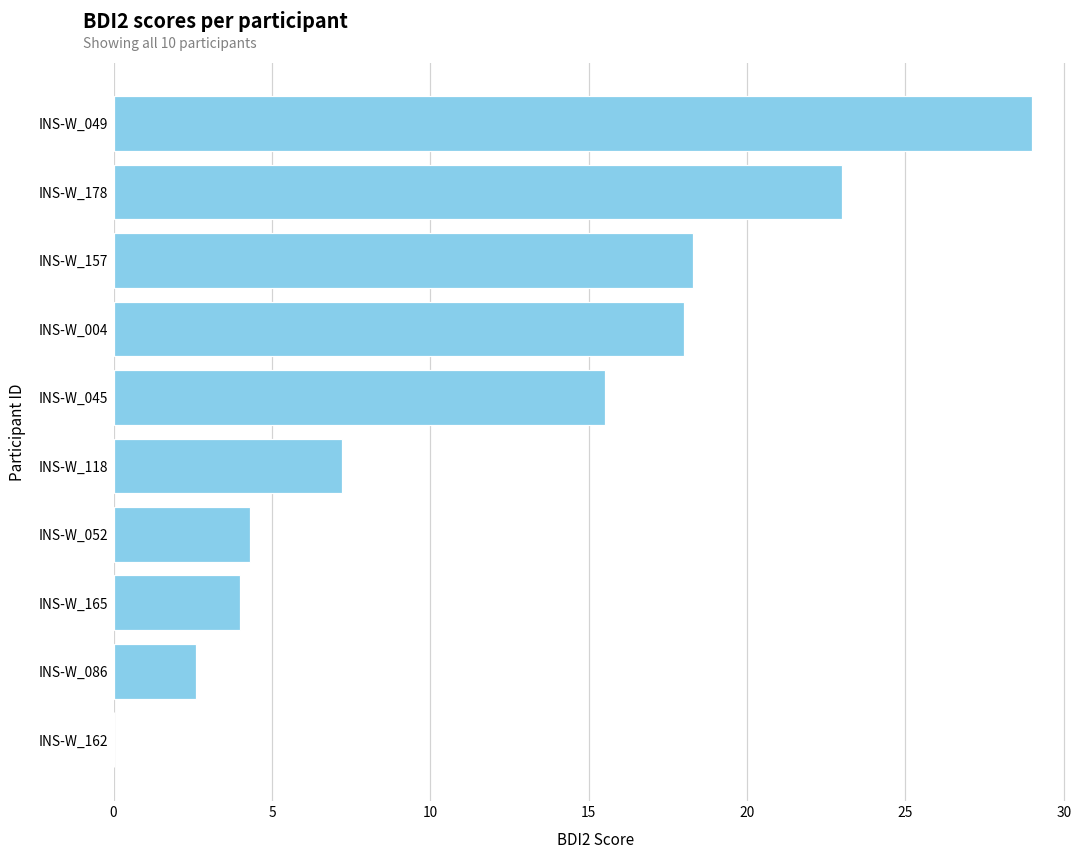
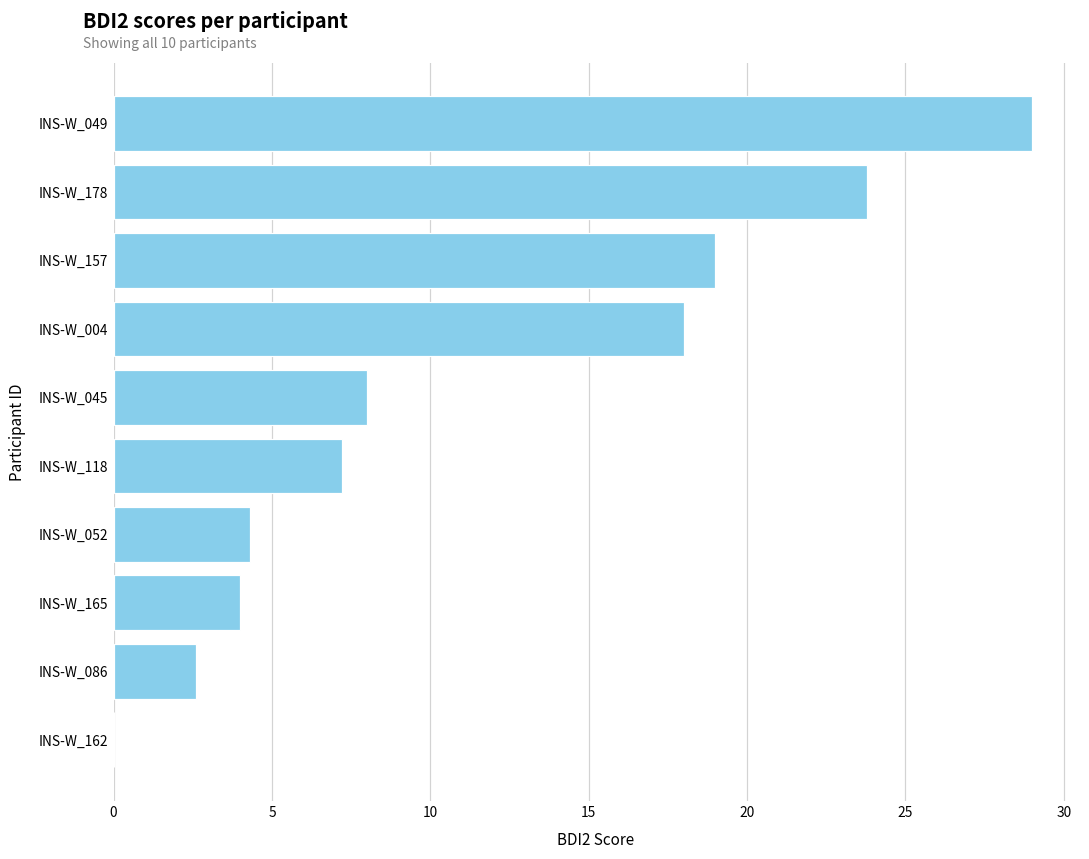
INS-W_178: 23.0 -> 23.8
INS-W_157: 18.3 -> 19.0
INS-W_045: 15.5 -> 8.0
